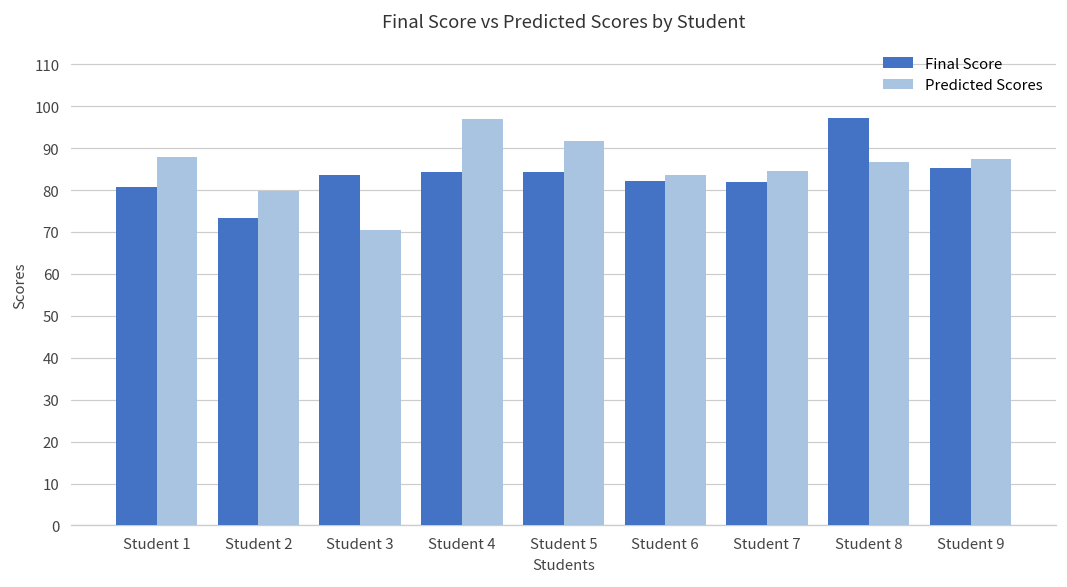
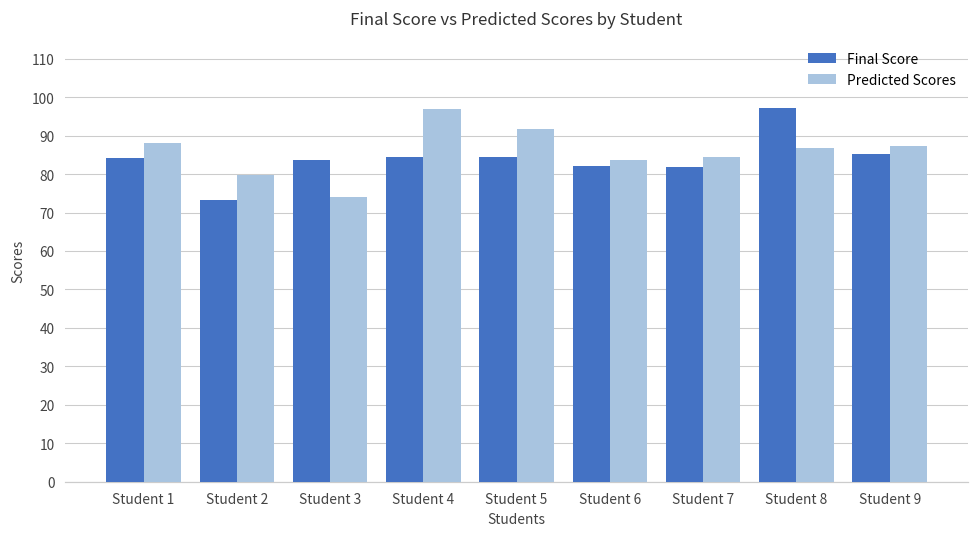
Final Score, Student 1: 81 -> 84
Predicted Scores, Student 3: 71 -> 74
